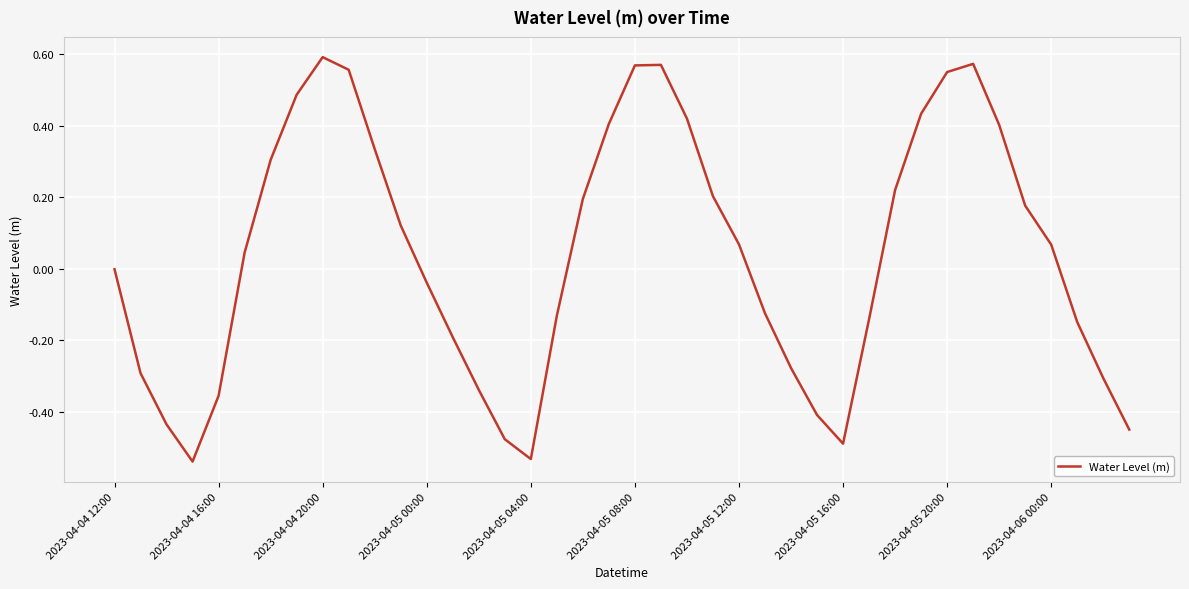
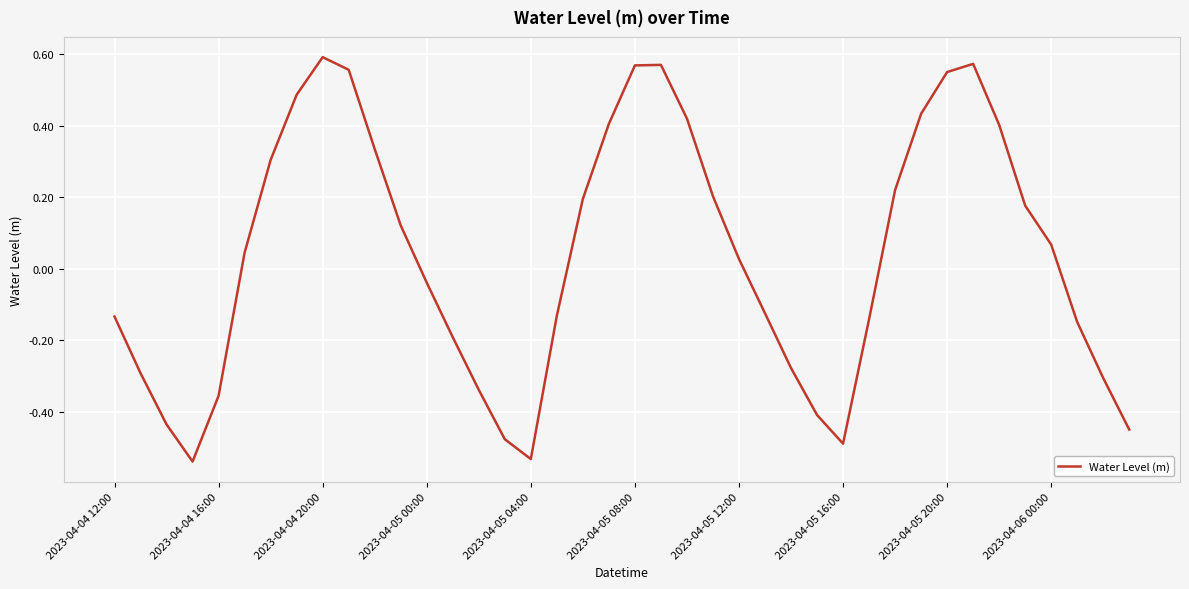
2023-04-04 12:00: 0.00 -> -0.13
2023-04-05 12:00: 0.07 -> 0.03
